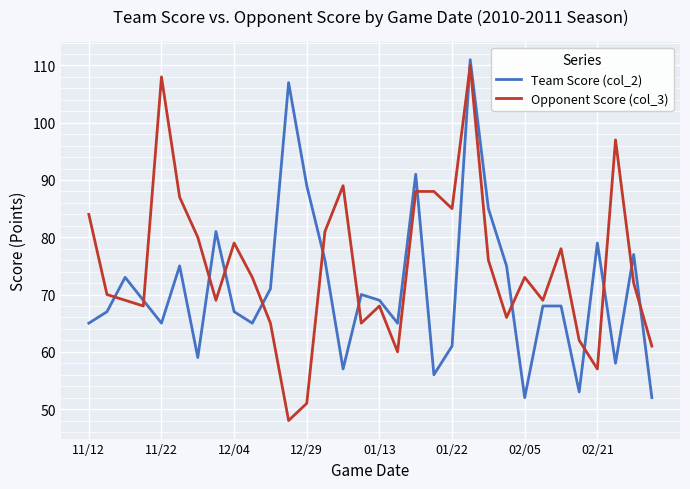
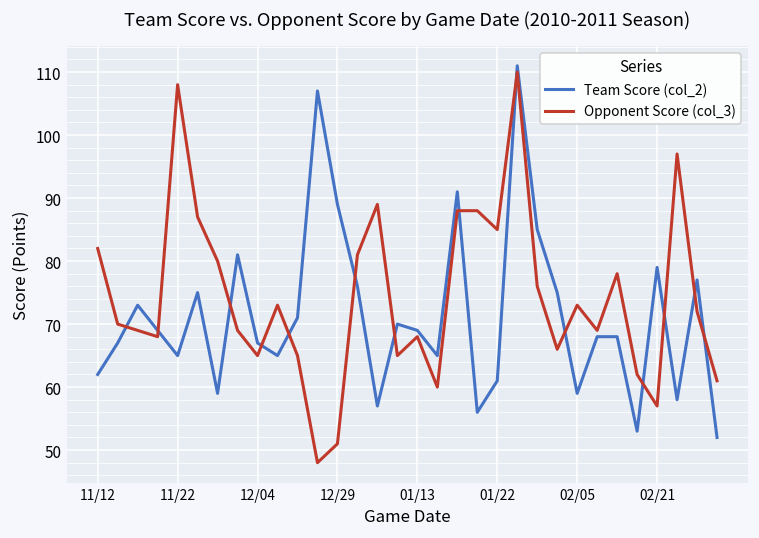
Team Score (col_2), 11/12: 65 -> 62
Opponent Score (col_3), 11/12: 84 -> 82
Opponent Score (col_3), 12/04: 79 -> 65
Team Score (col_2), 02/05: 52 -> 59
